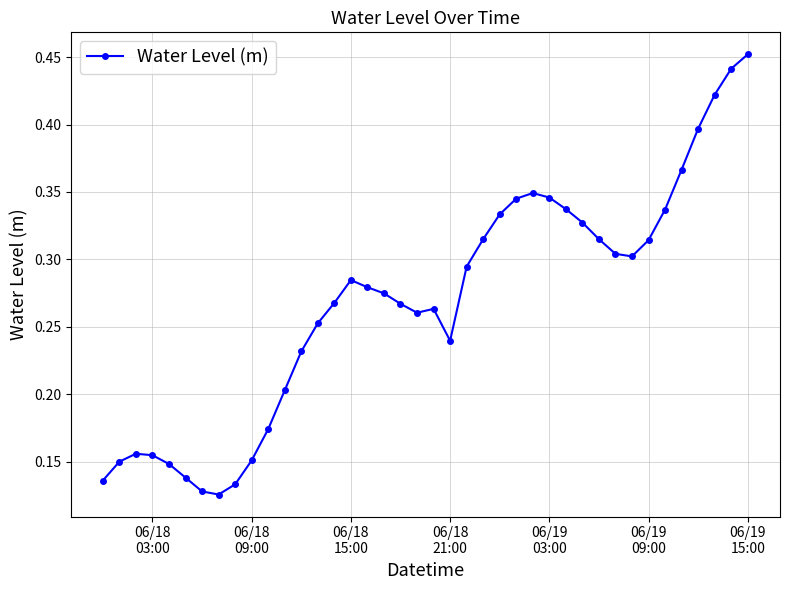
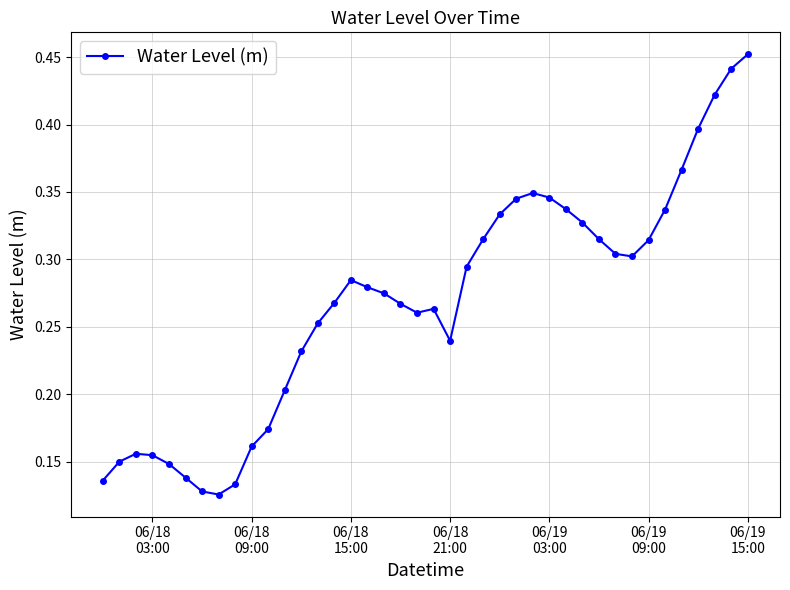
06/18 09:00: 0.151 -> 0.161
